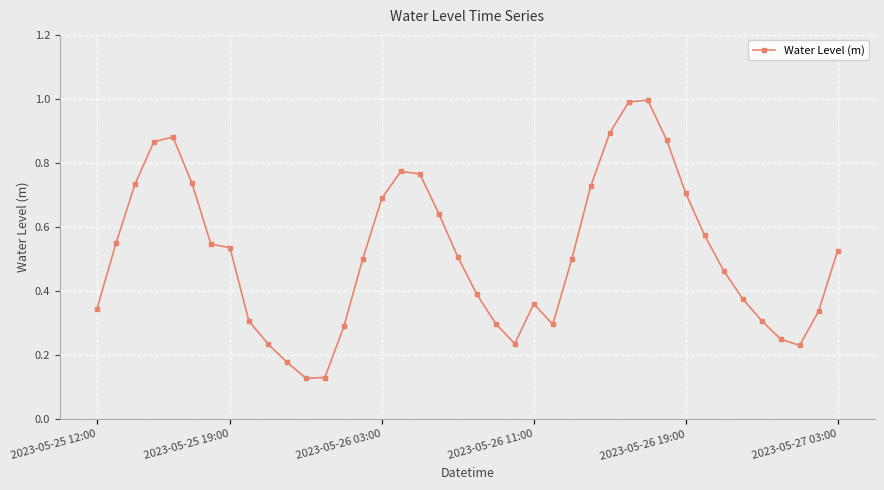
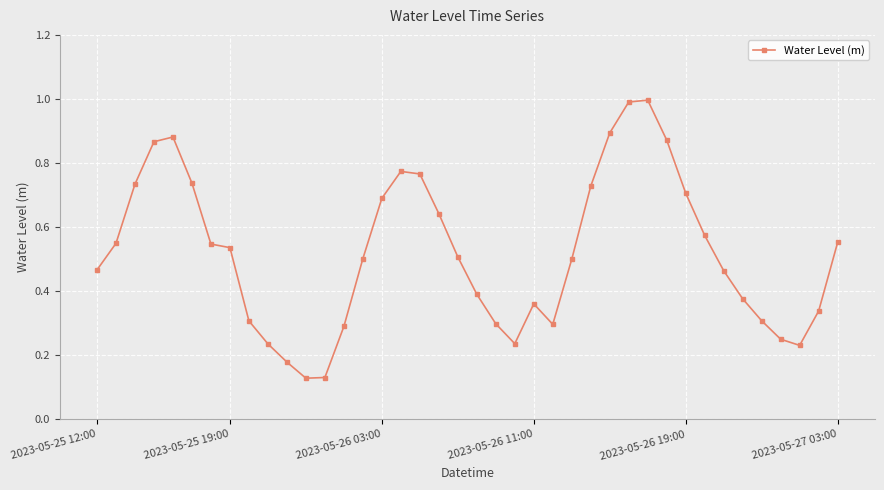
2023-05-25 12:00: 0.35 -> 0.47
2023-05-27 03:00: 0.53 -> 0.55
